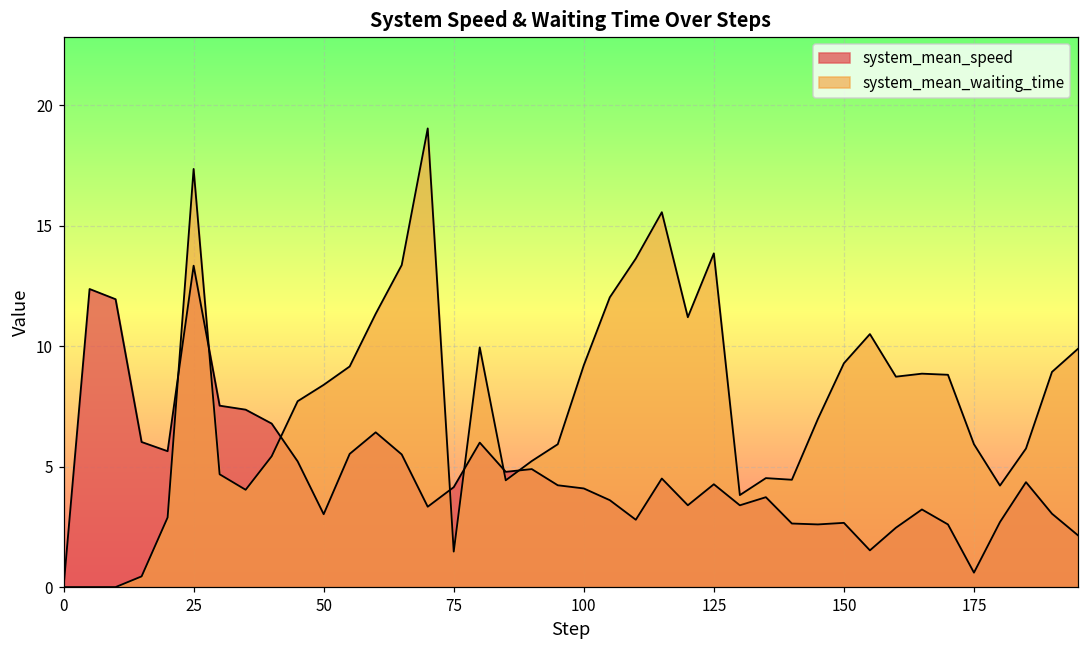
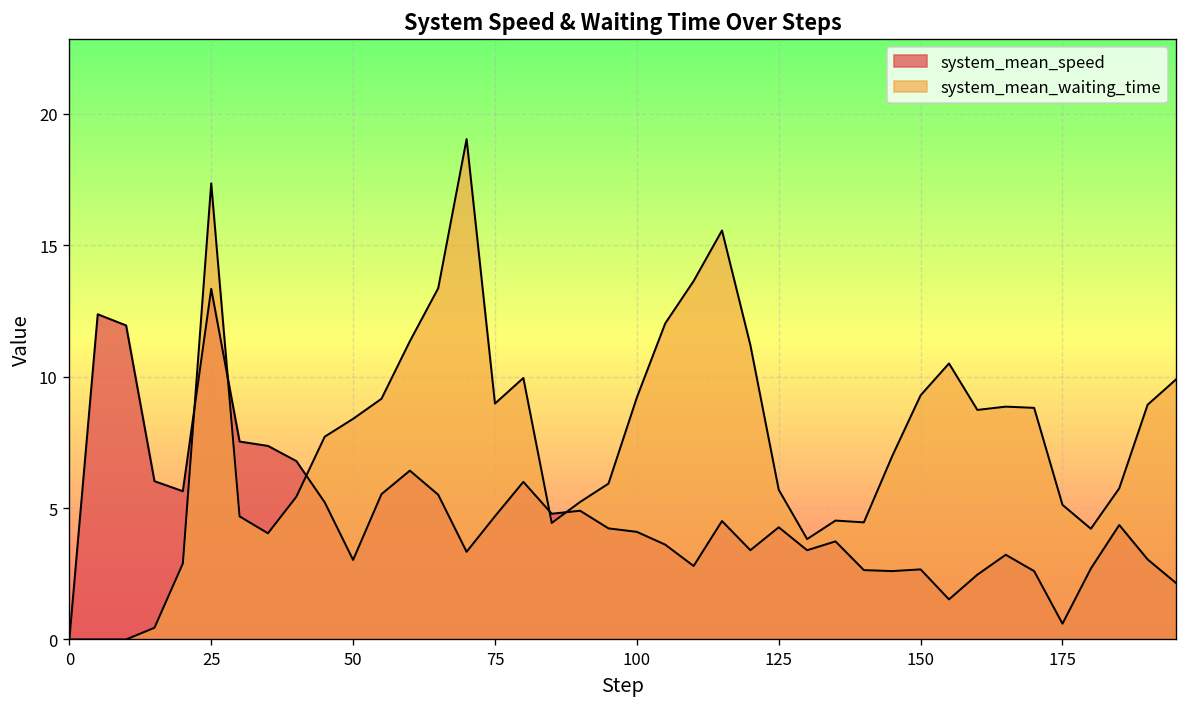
system_mean_speed, 75: 4.1 -> 4.7
system_mean_waiting_time, 75: 1.5 -> 9.0
system_mean_waiting_time, 125: 13.8 -> 5.7
system_mean_waiting_time, 175: 5.9 -> 5.1
